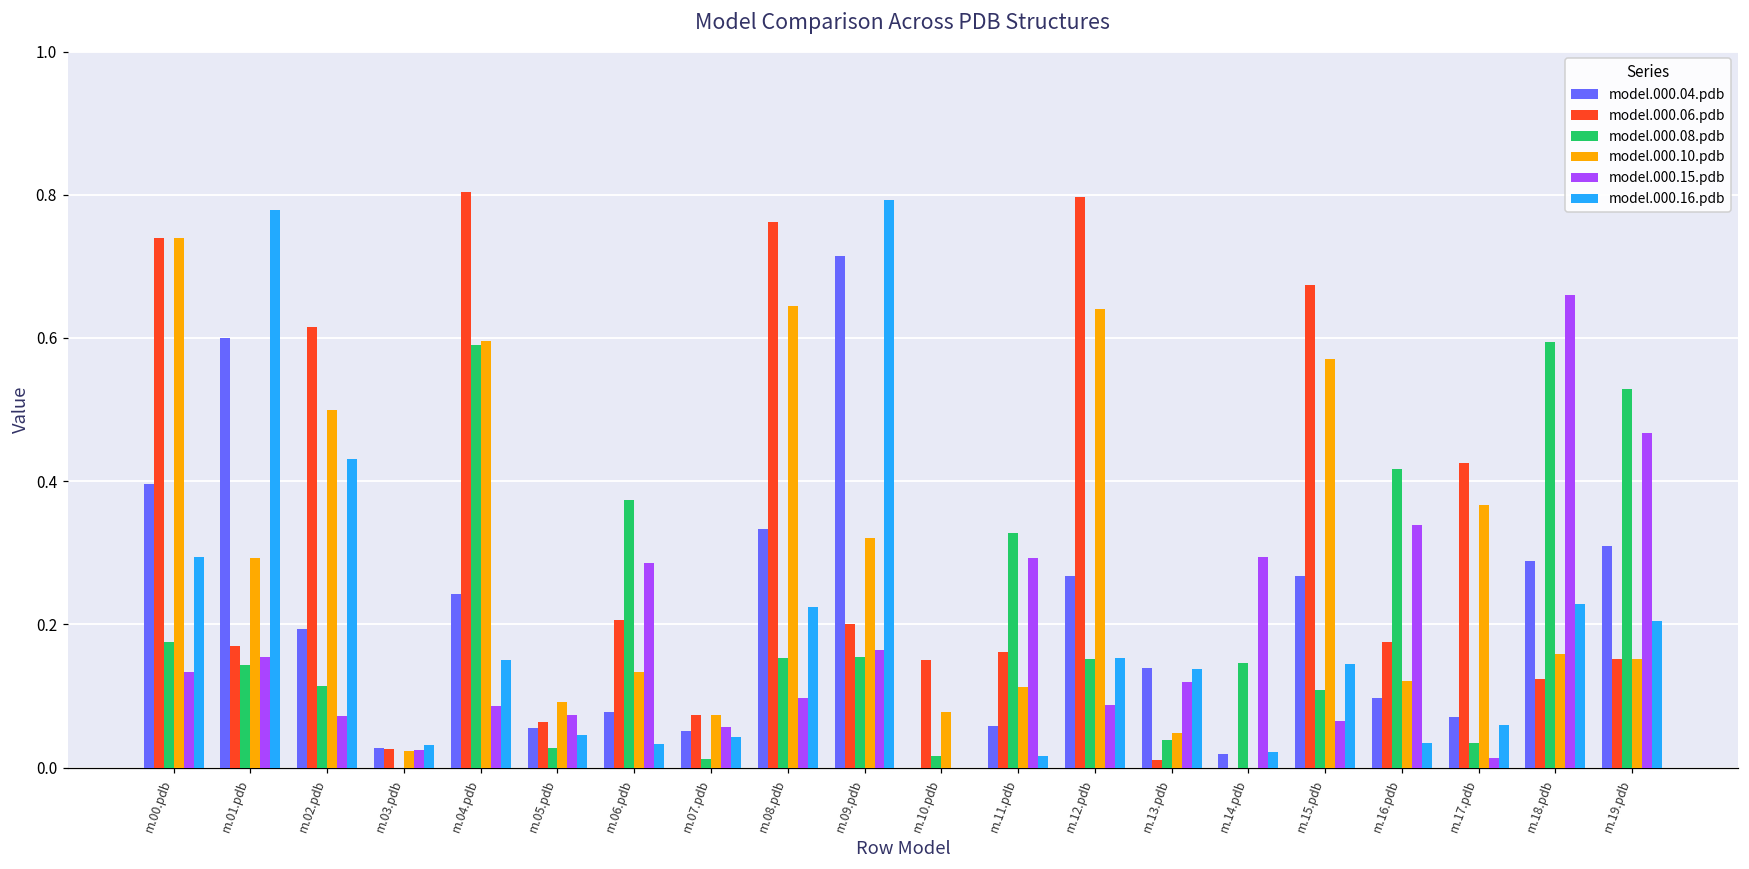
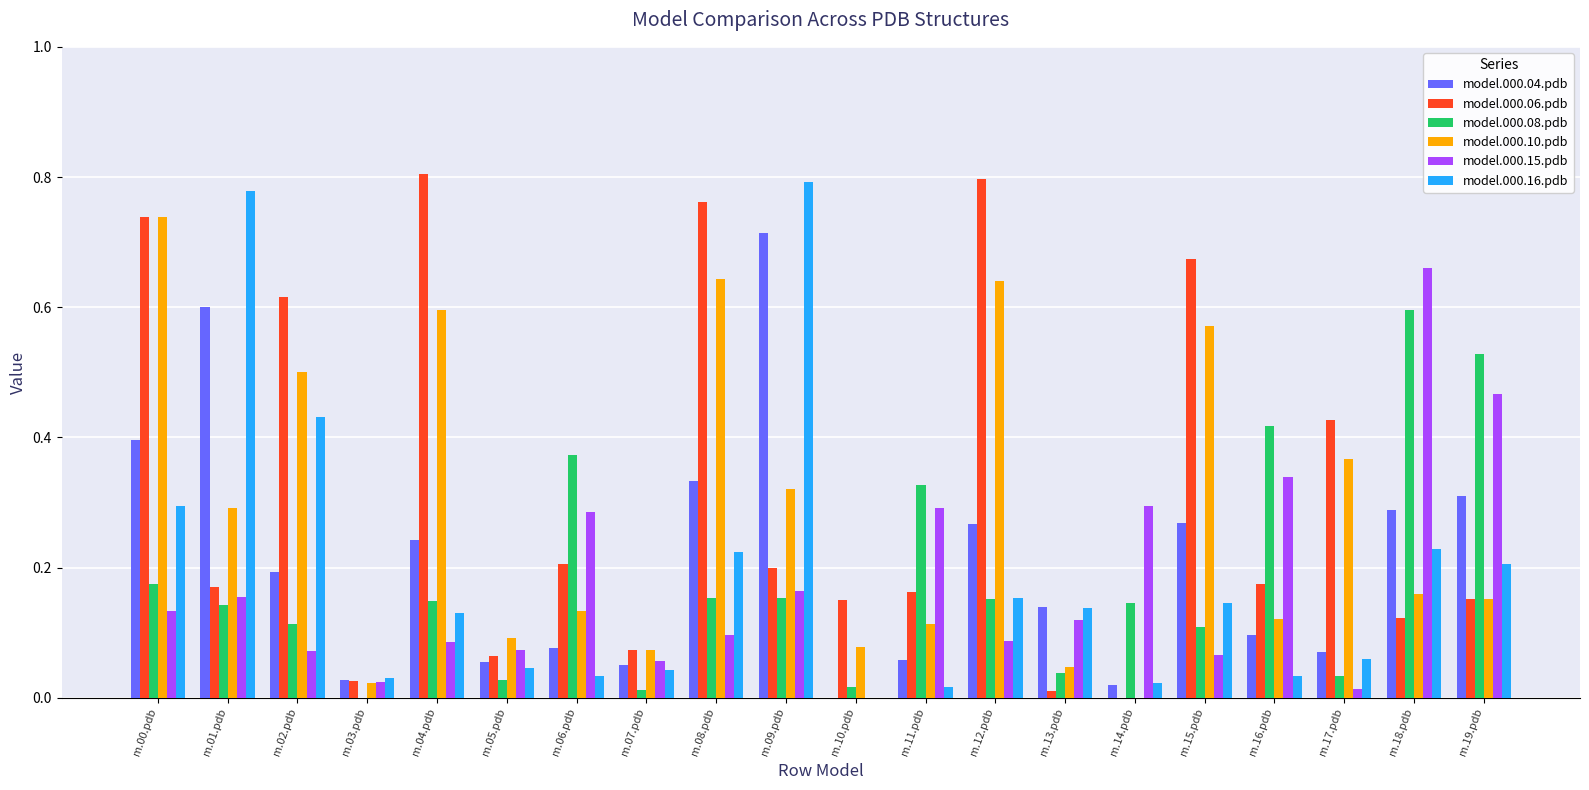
model.000.08.pdb, m.04.pdb: 0.59 -> 0.15
model.000.16.pdb, m.04.pdb: 0.15 -> 0.13
